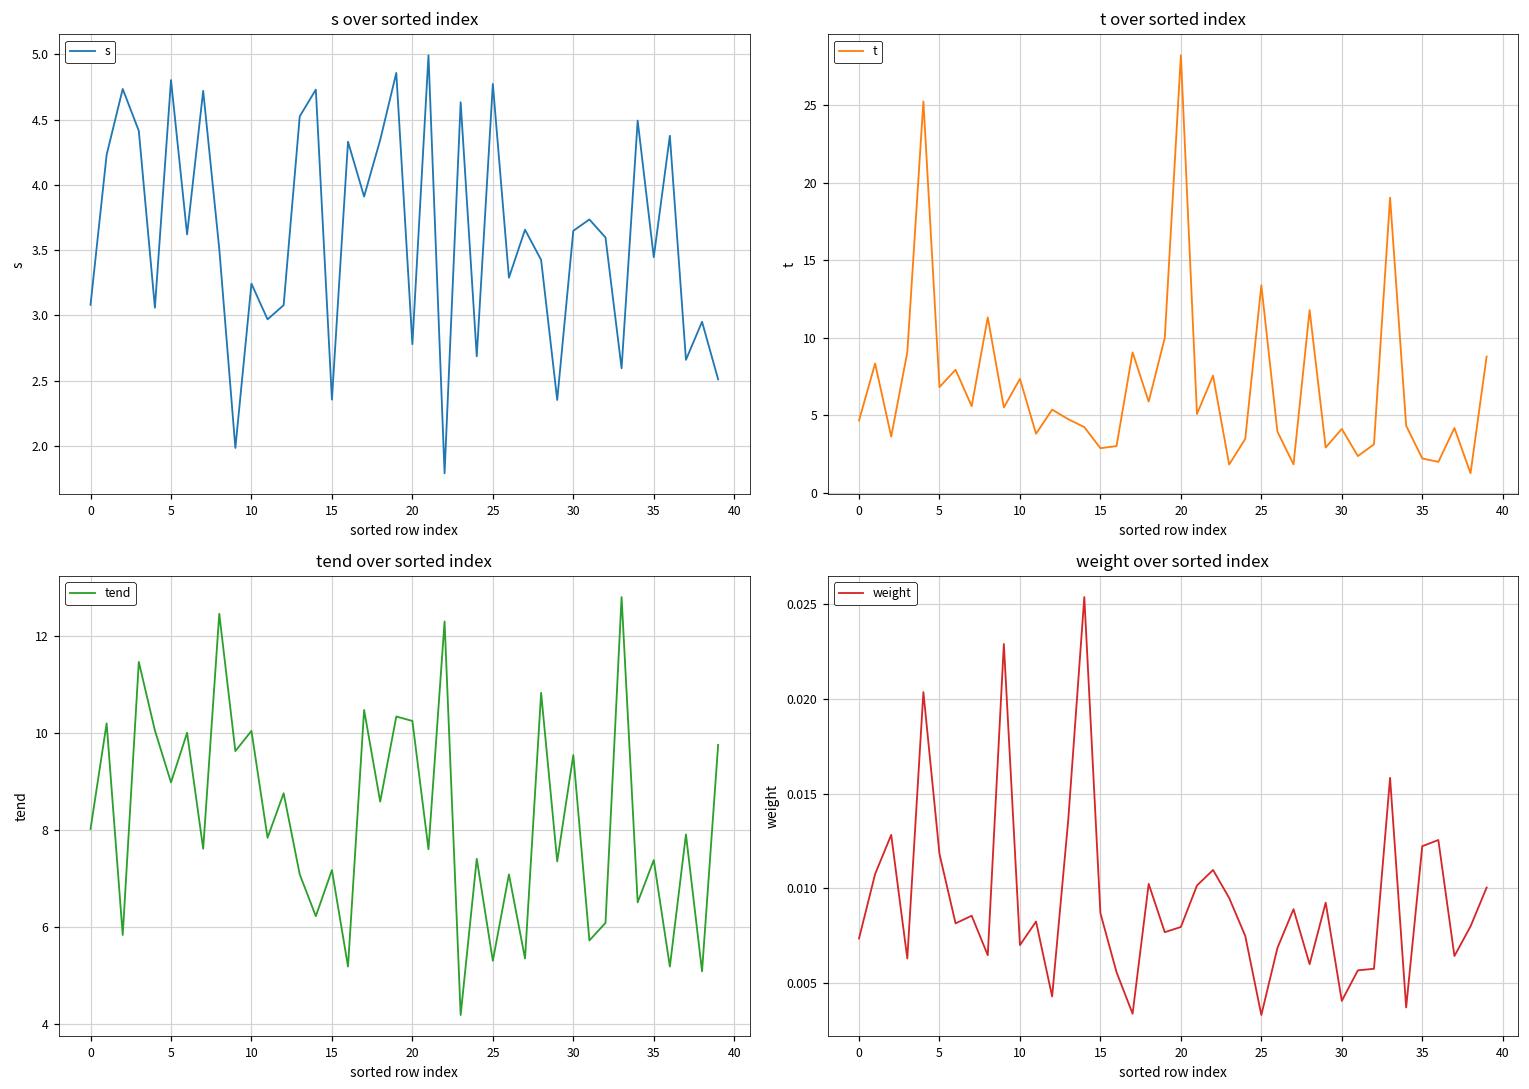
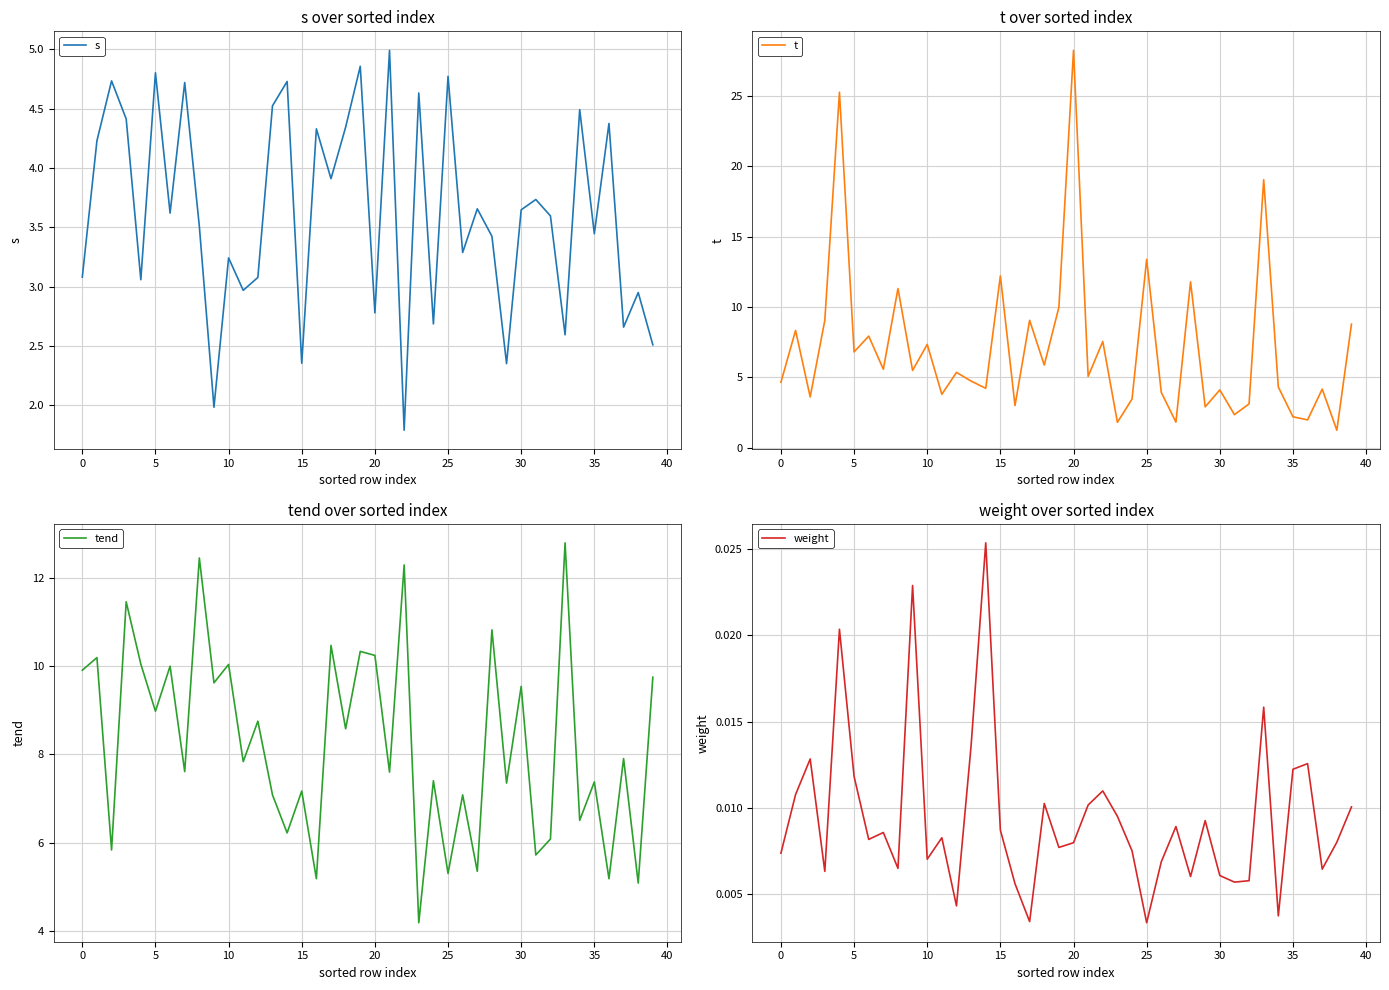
t over sorted index, 15: 2.9 -> 12.2
tend over sorted index, 0: 8.0 -> 9.9
weight over sorted index, 30: 0.0041 -> 0.0061
